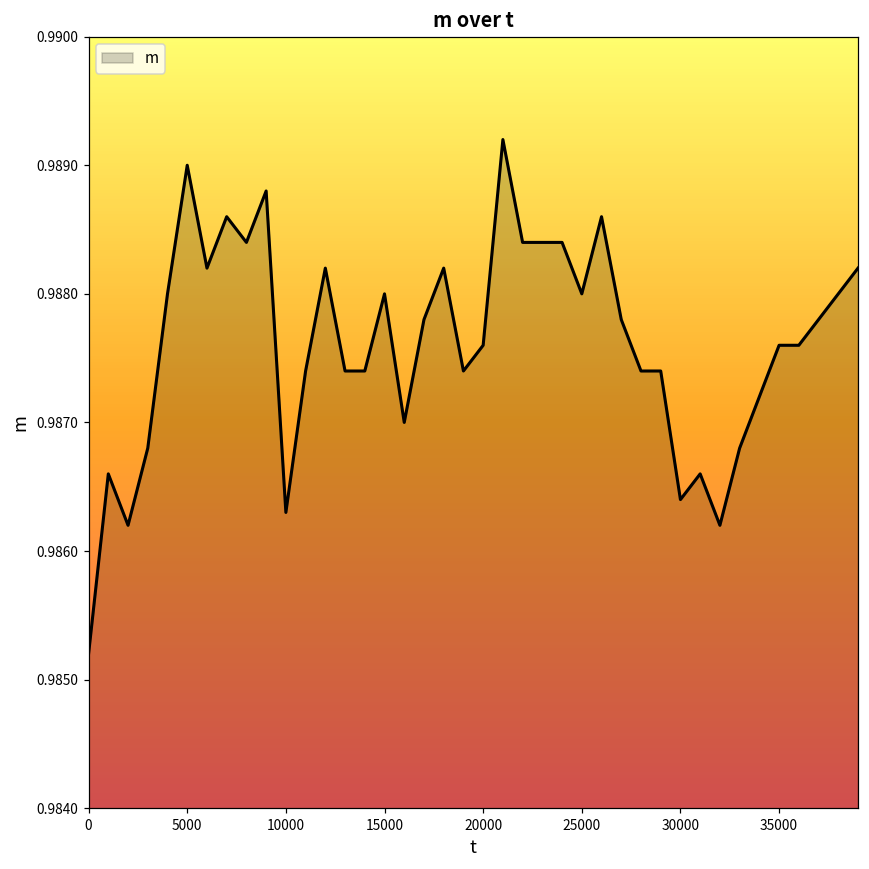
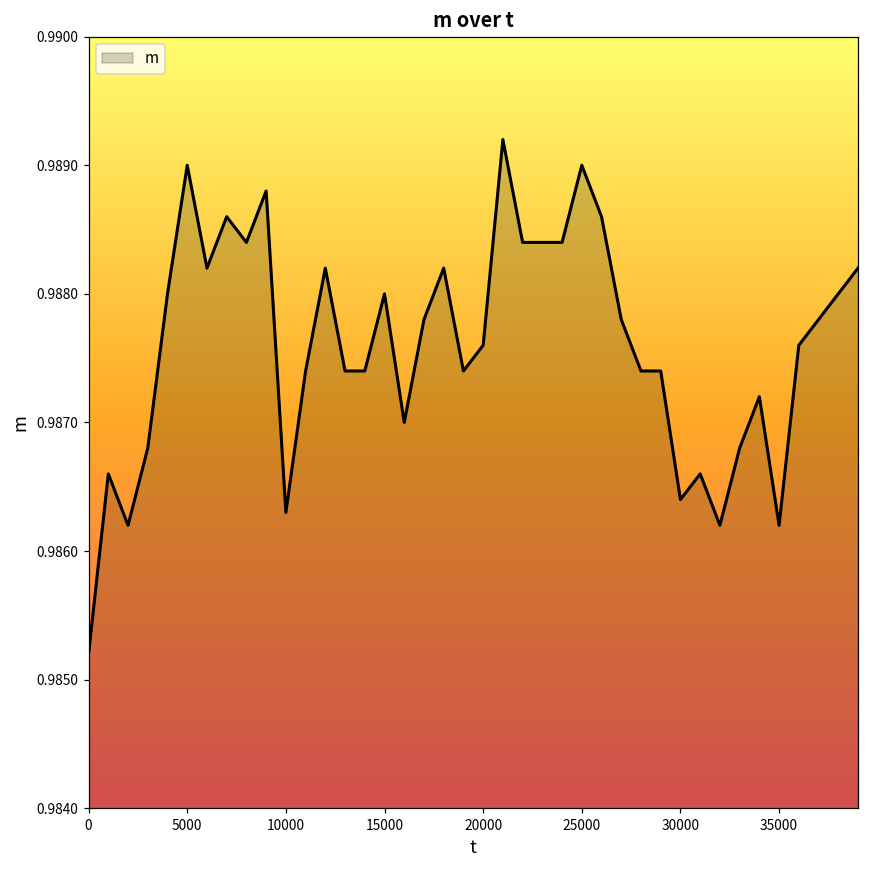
25000: 0.988 -> 0.989
35000: 0.9876 -> 0.9862
